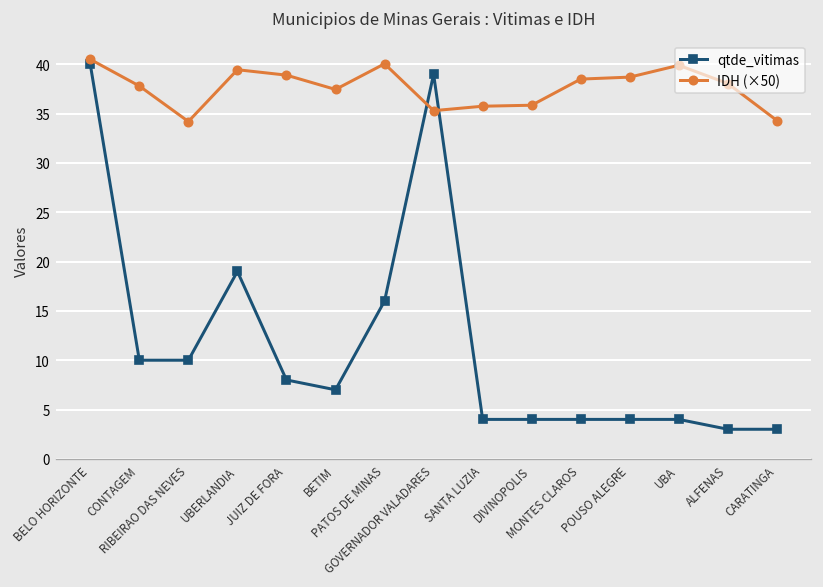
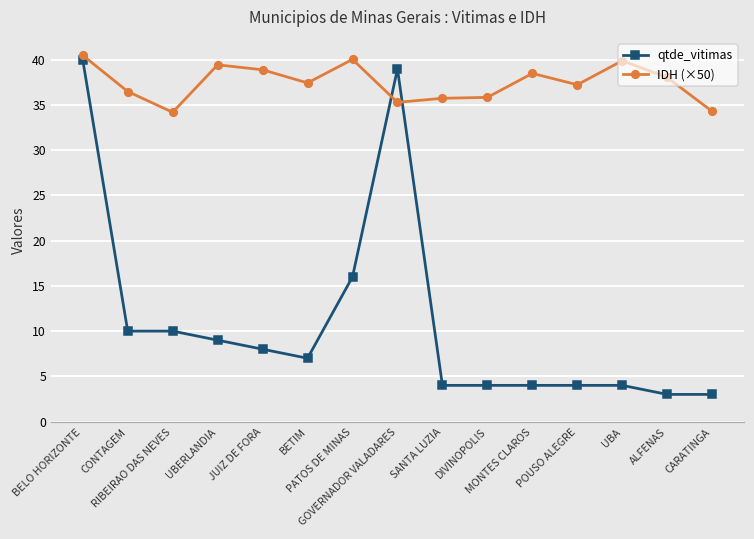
IDH (×50), CONTAGEM: 38 -> 37
qtde_vitimas, UBERLANDIA: 19 -> 9
IDH (×50), POUSO ALEGRE: 39 -> 37
